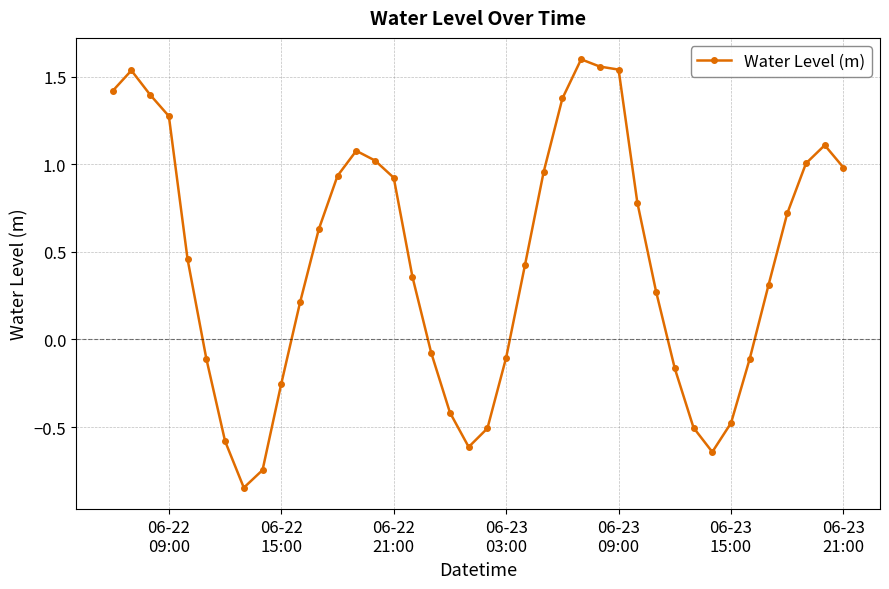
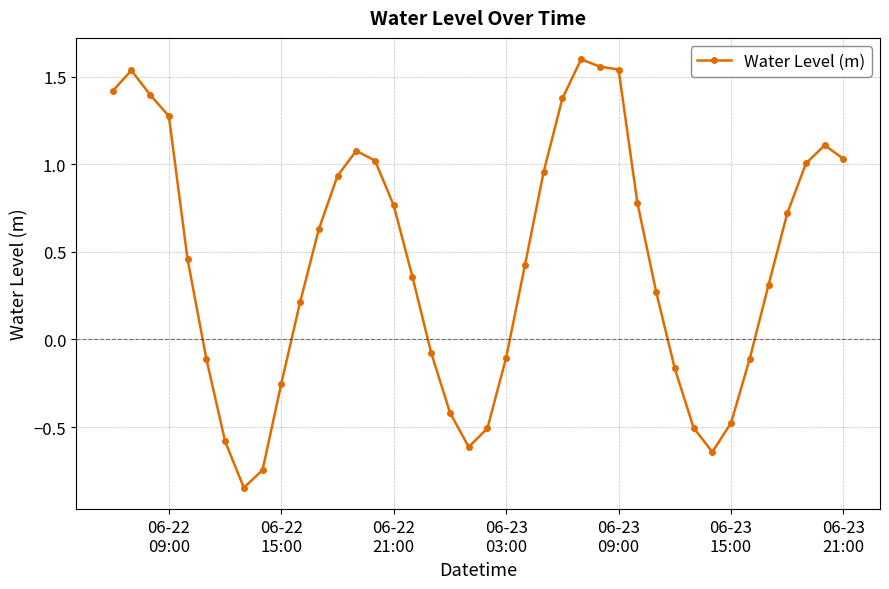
06-22 21:00: 0.92 -> 0.76
06-23 21:00: 0.98 -> 1.03
